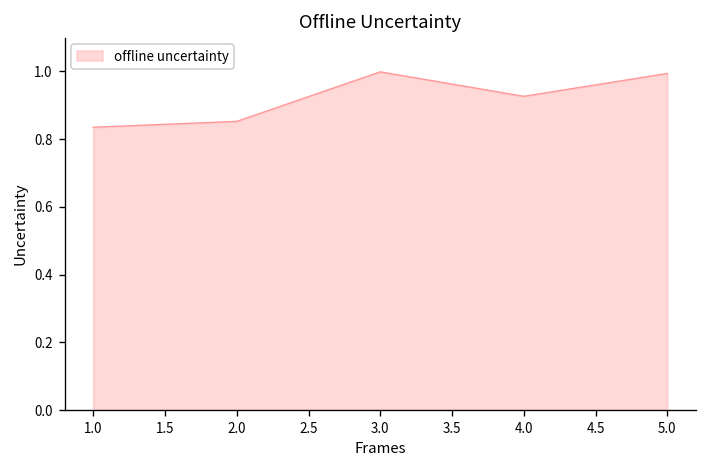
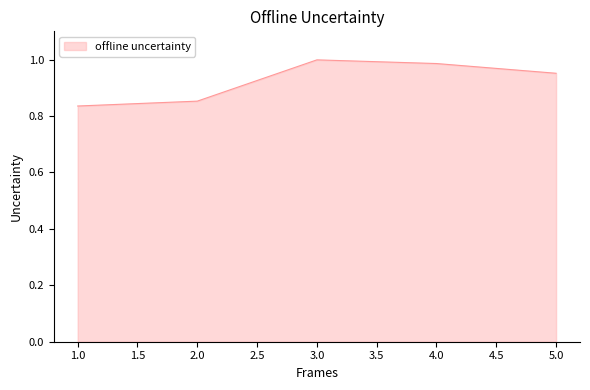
4.0: 0.93 -> 0.99
5.0: 0.99 -> 0.95
